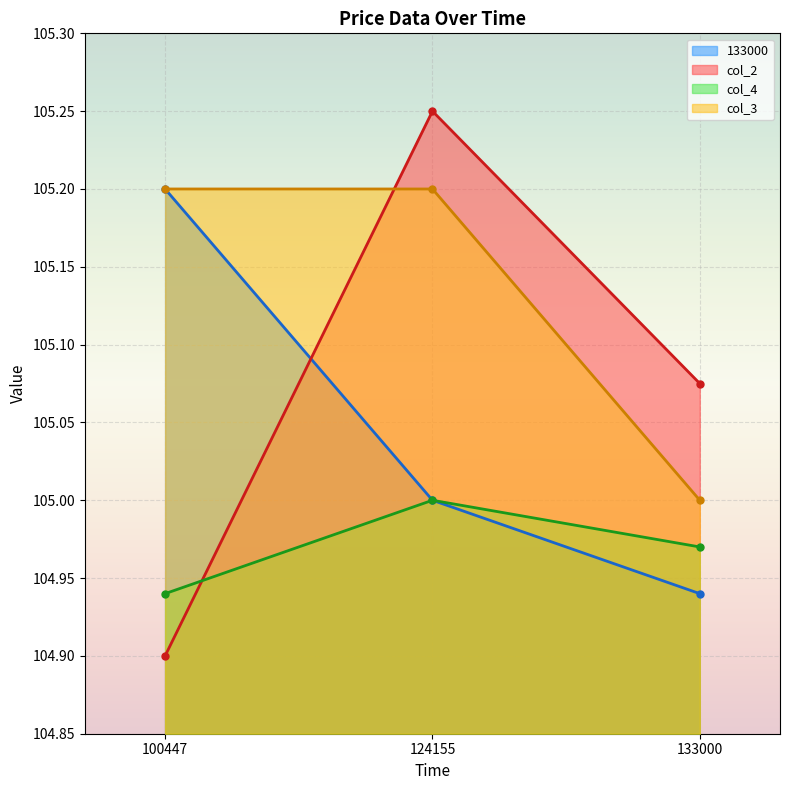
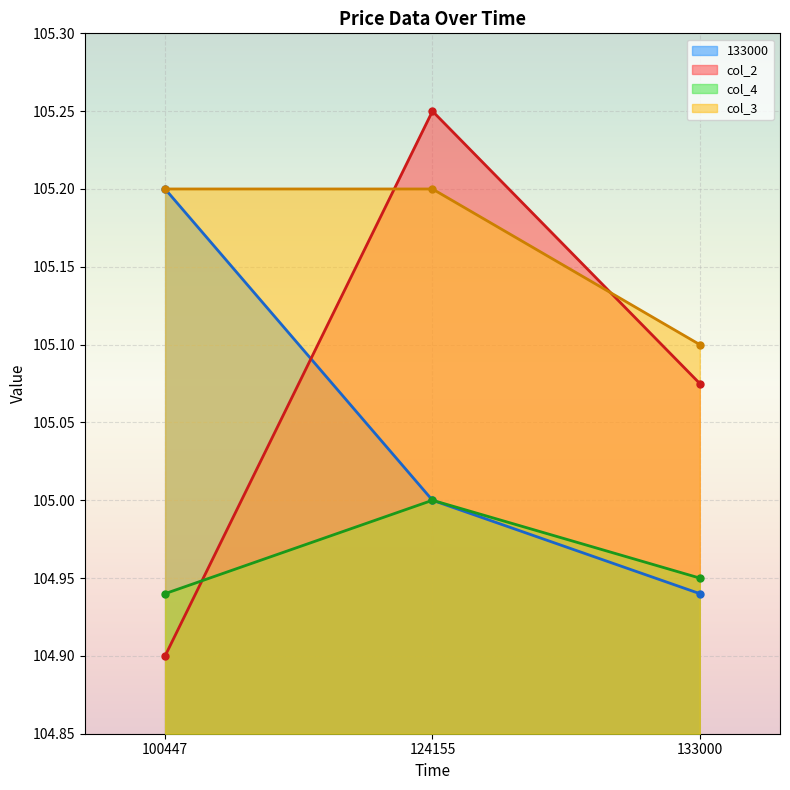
col_4, 133000: 104.97 -> 104.95
col_3, 133000: 105.0 -> 105.1
